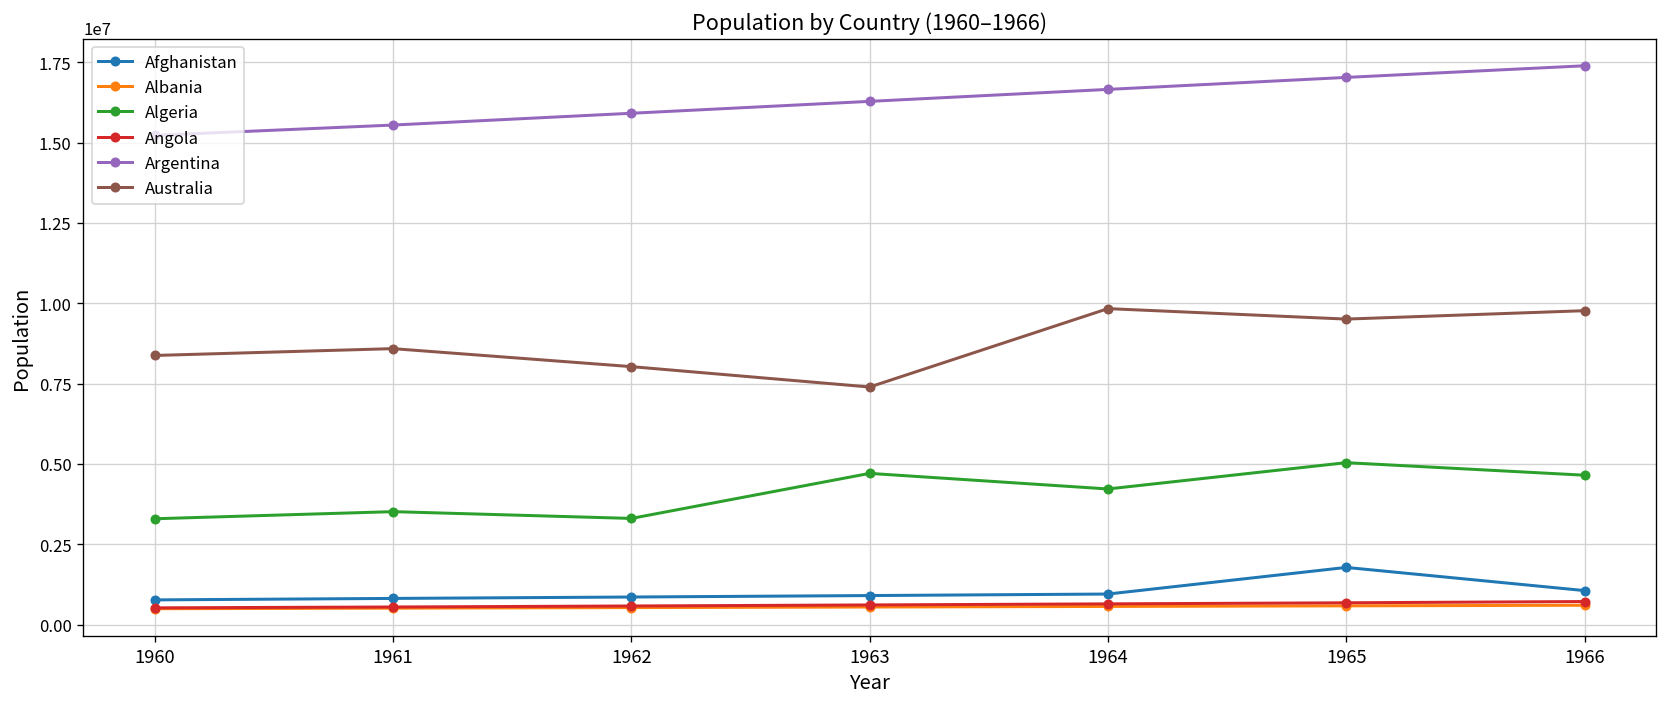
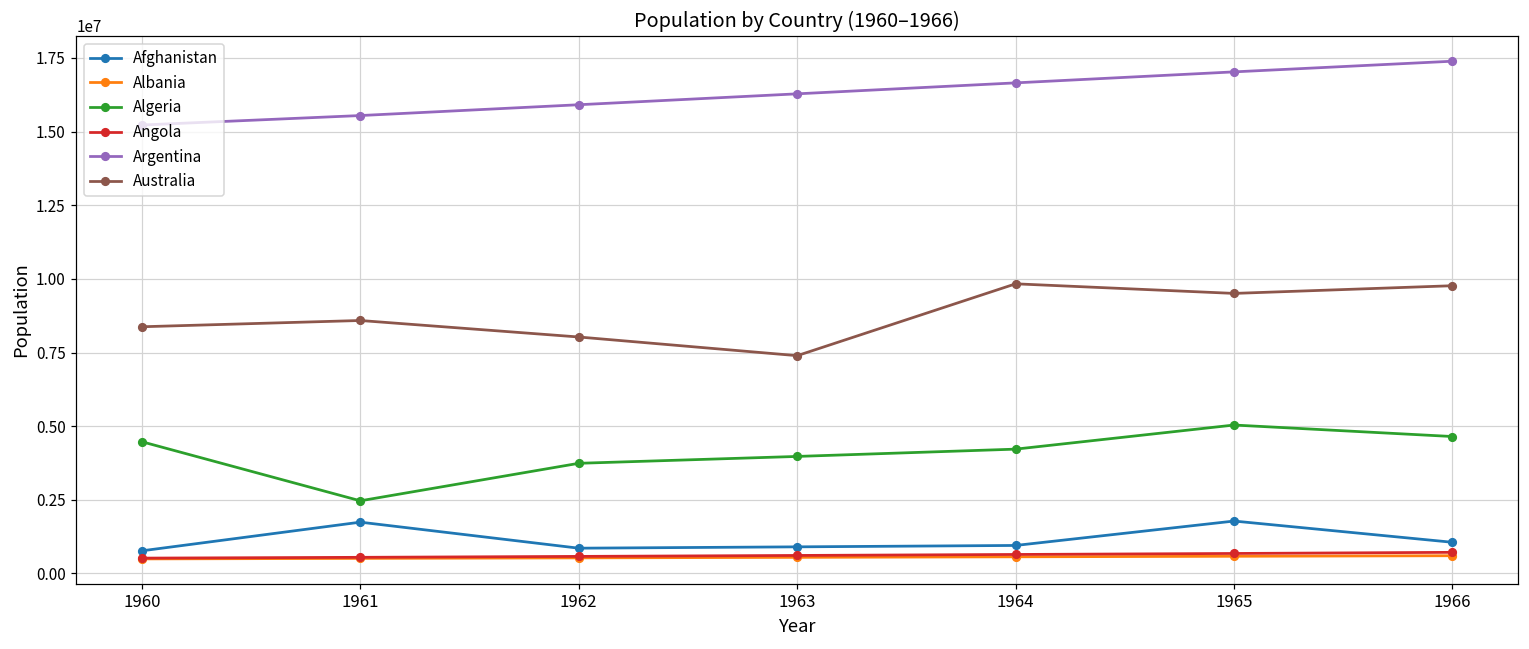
Algeria, 1960: 3300000 -> 4500000
Afghanistan, 1961: 800000 -> 1700000
Algeria, 1961: 3500000 -> 2500000
Algeria, 1962: 3300000 -> 3700000
Algeria, 1963: 4700000 -> 4000000
